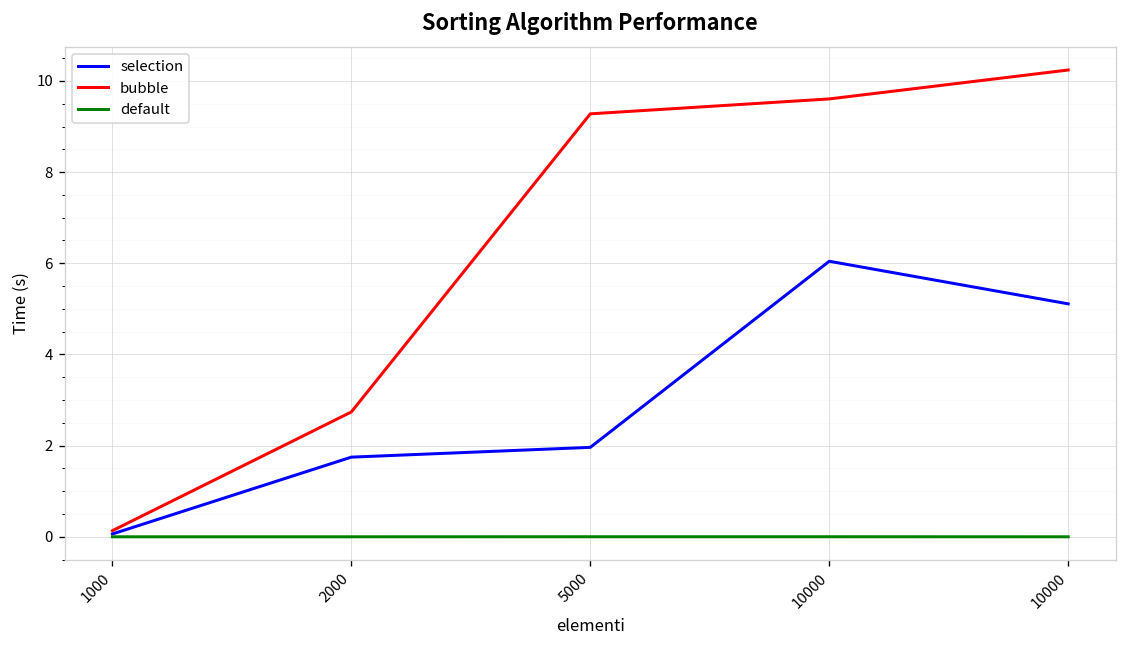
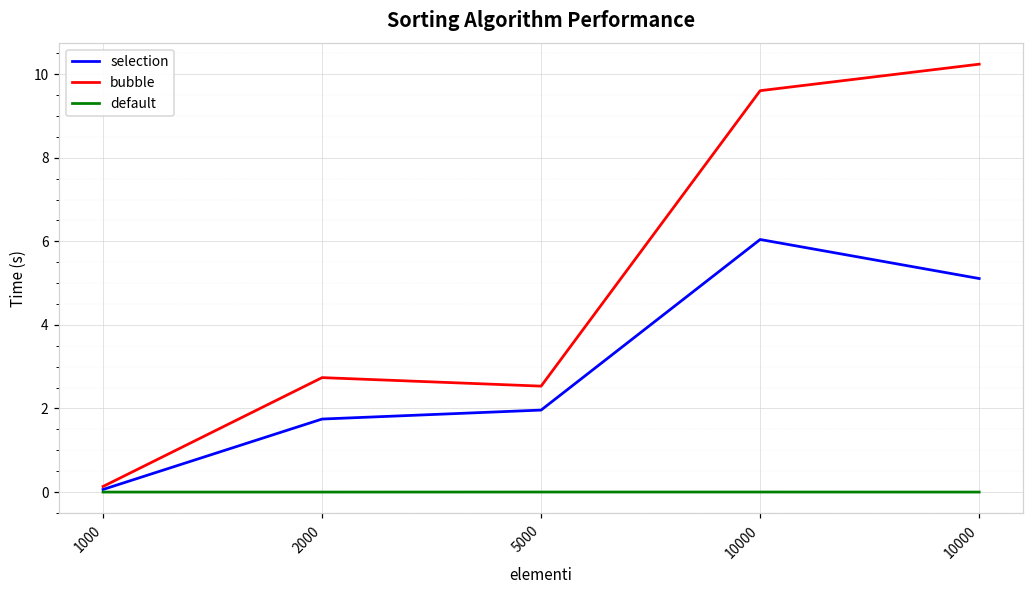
bubble, 5000: 9.3 -> 2.5
